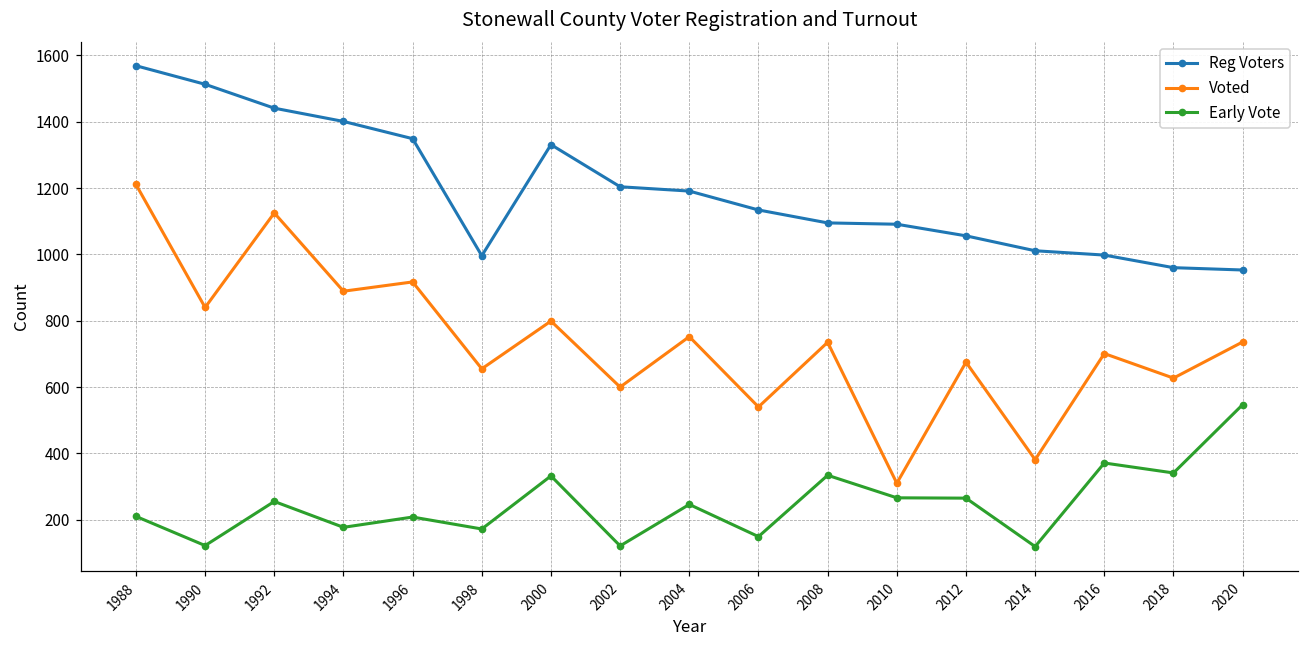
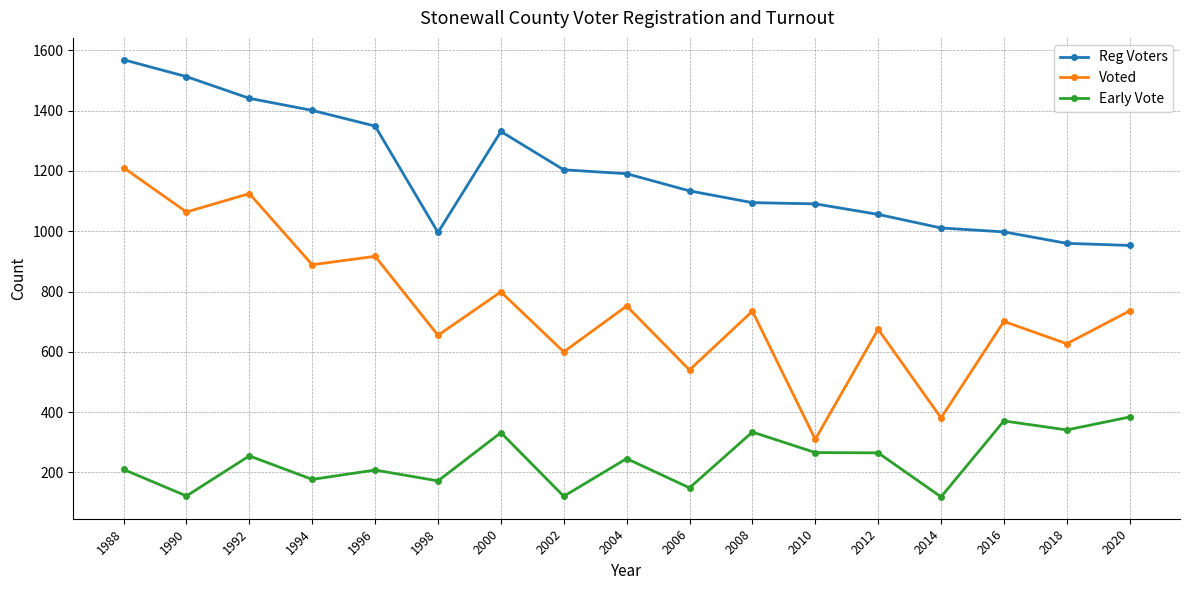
Voted, 1990: 840 -> 1060
Early Vote, 2020: 550 -> 380
